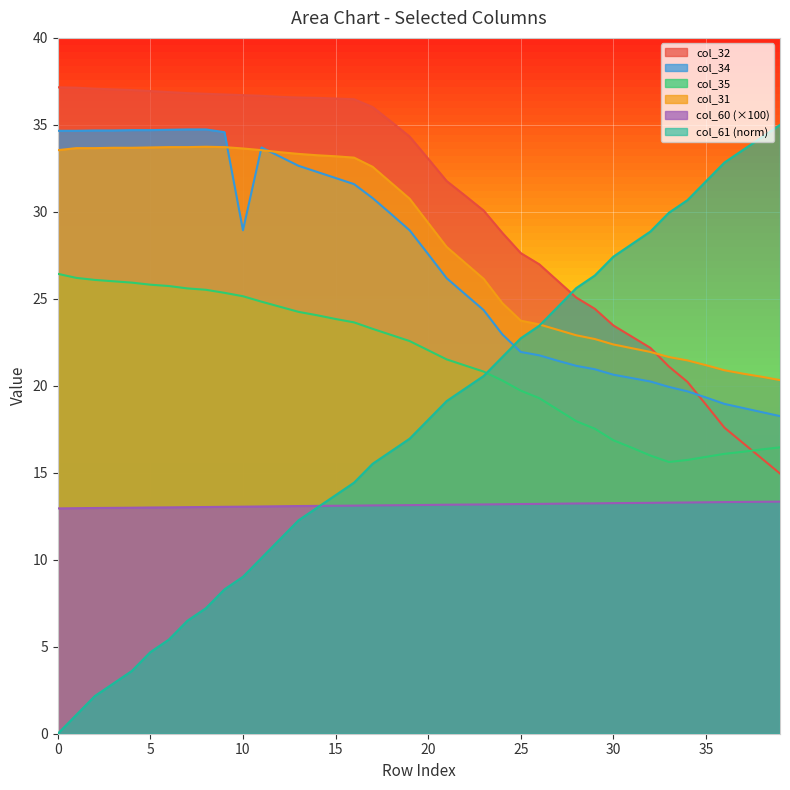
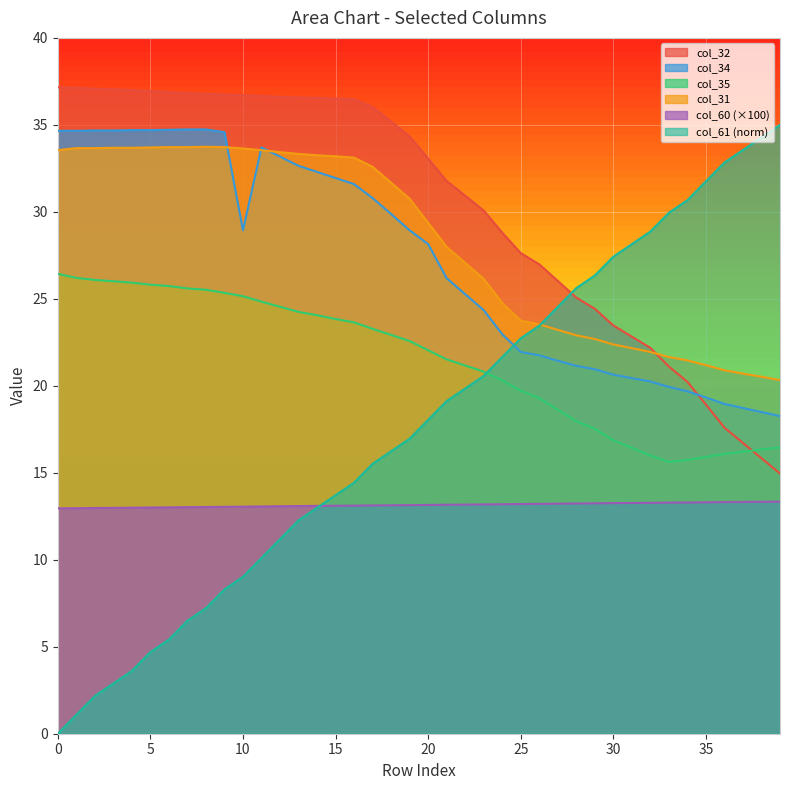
col_34, 20: 27.6 -> 28.1
